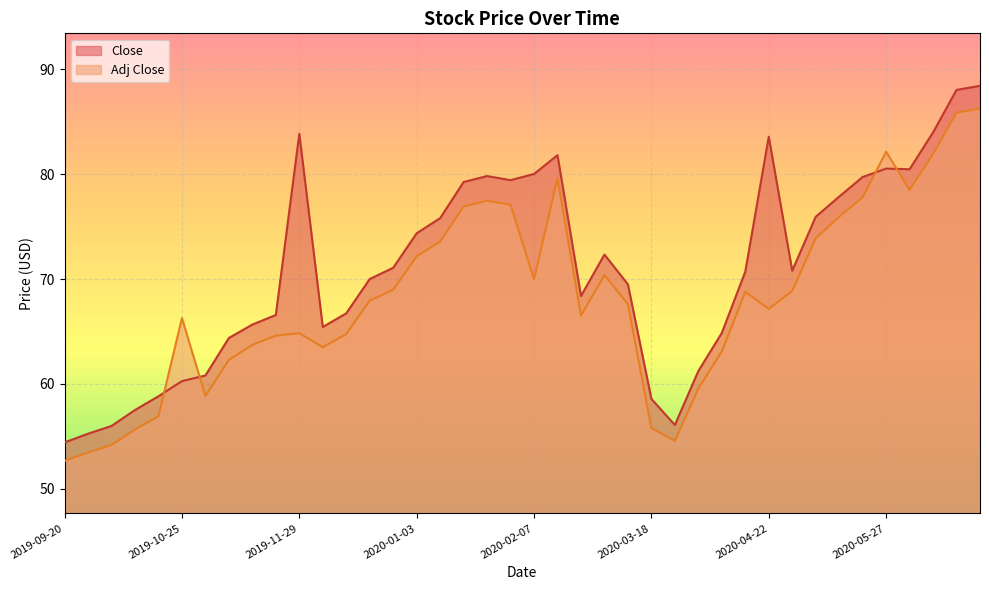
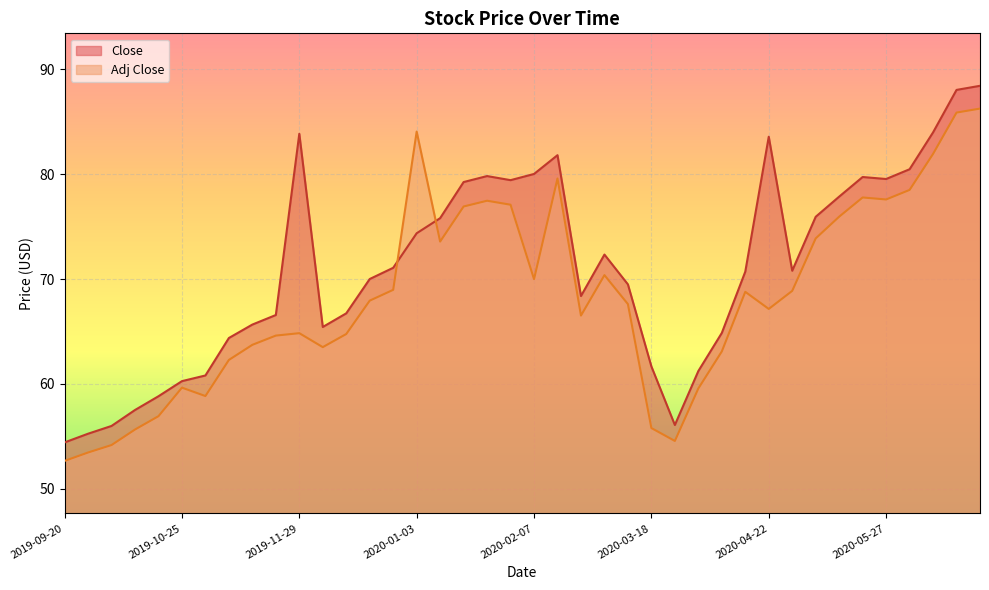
Adj Close, 2019-10-25: 66.3 -> 59.7
Adj Close, 2020-01-03: 72.2 -> 84.1
Close, 2020-03-18: 58.6 -> 61.7
Close, 2020-05-27: 80.5 -> 79.5
Adj Close, 2020-05-27: 82.1 -> 77.6
